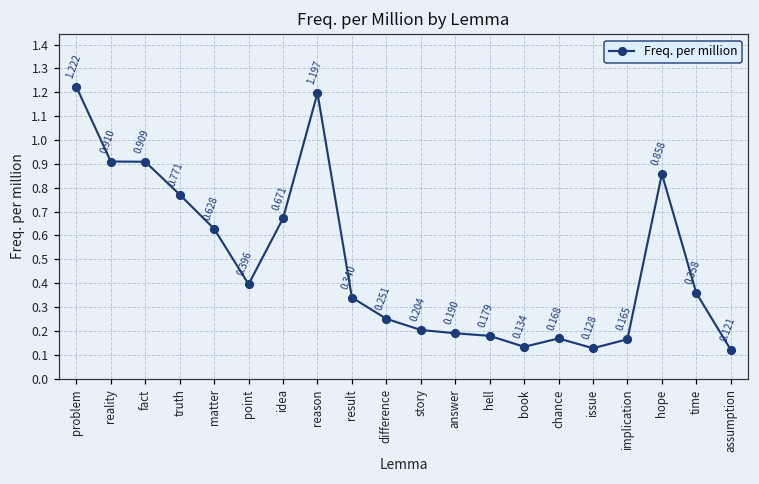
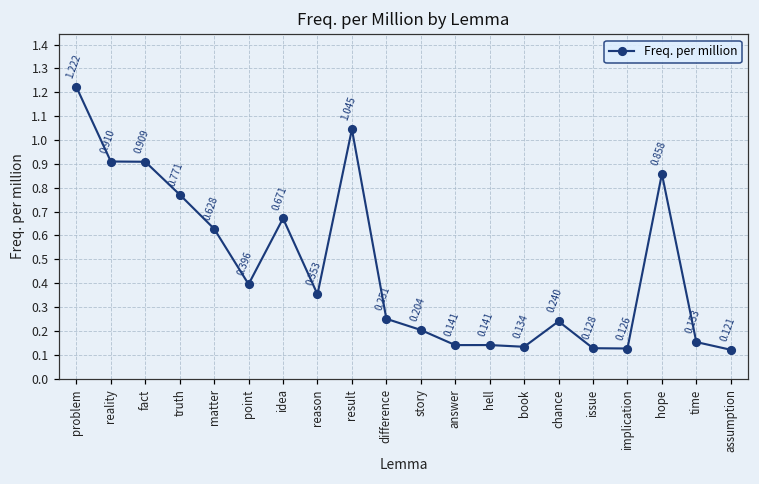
reason: 1.197 -> 0.353
result: 0.340 -> 1.045
answer: 0.190 -> 0.141
hell: 0.179 -> 0.141
chance: 0.168 -> 0.240
implication: 0.165 -> 0.126
time: 0.358 -> 0.153
